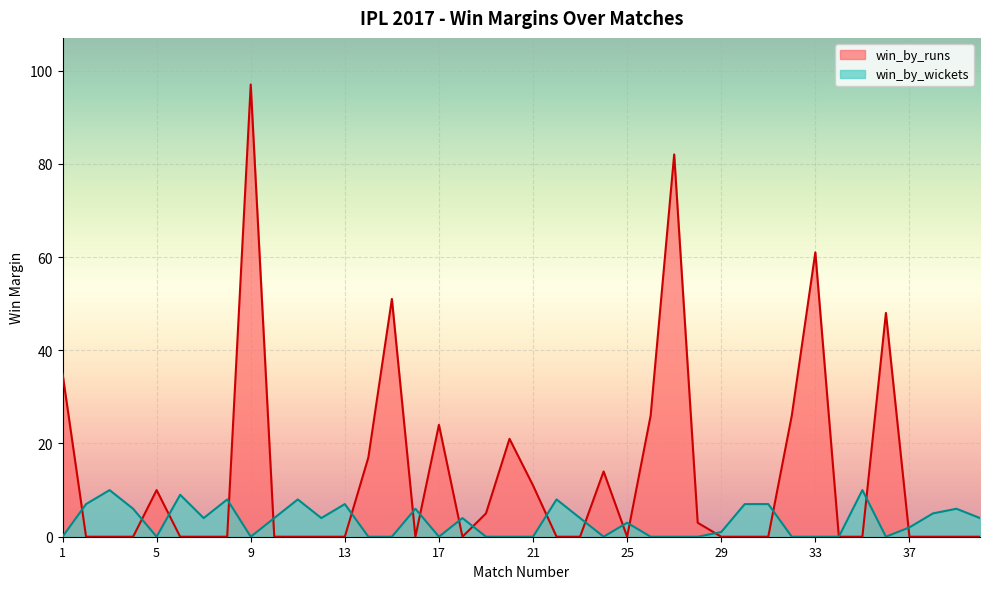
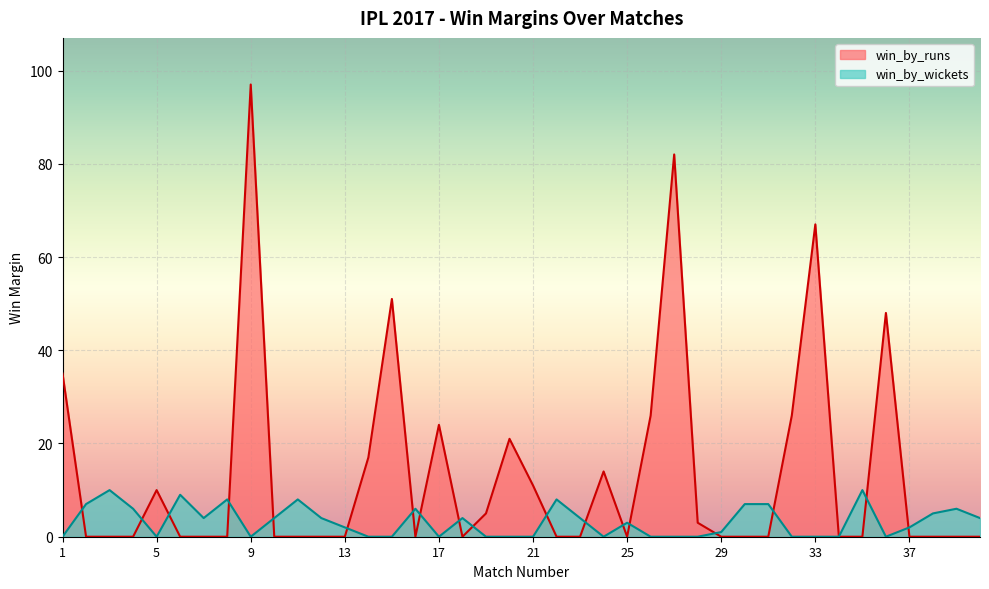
win_by_wickets, 13: 7 -> 2
win_by_runs, 33: 61 -> 67
